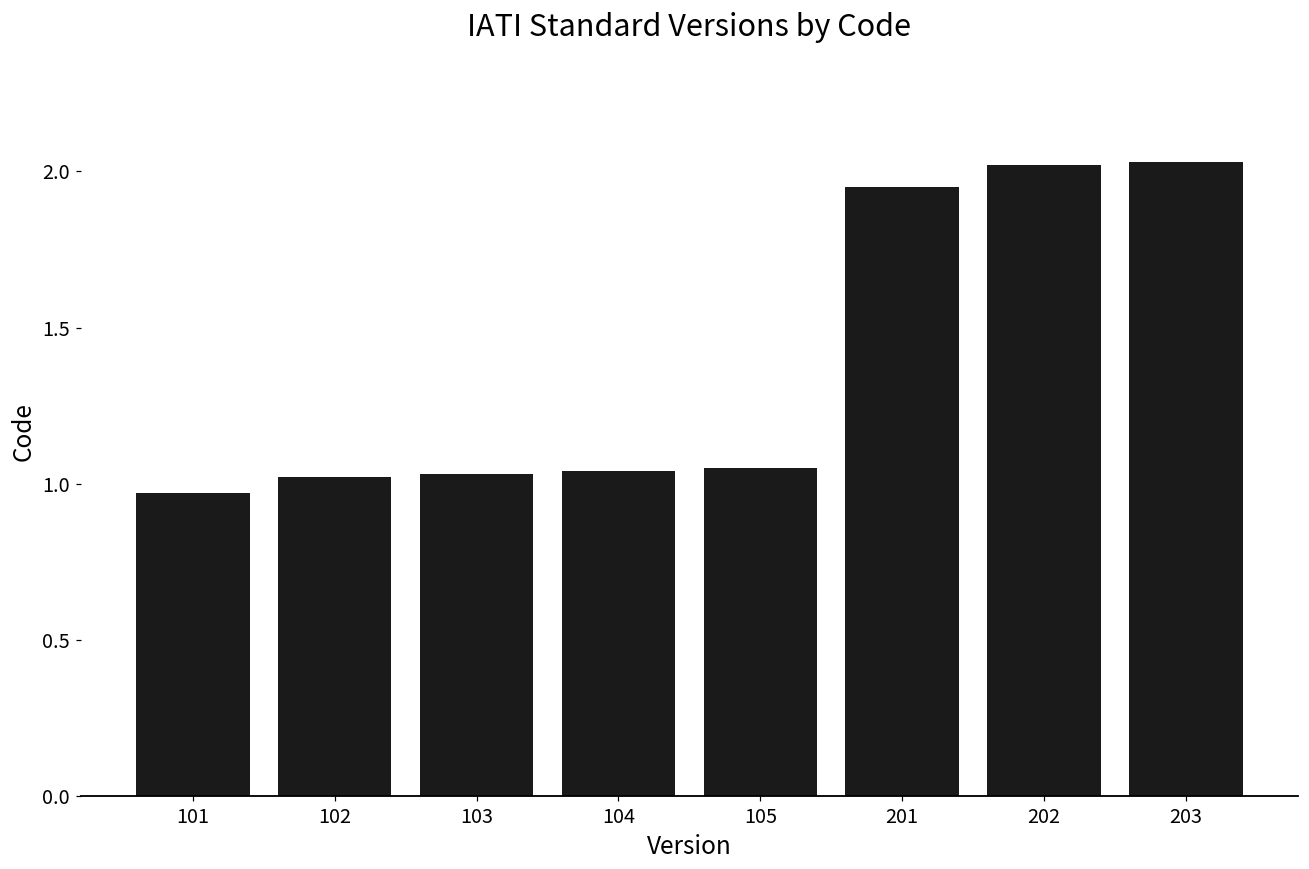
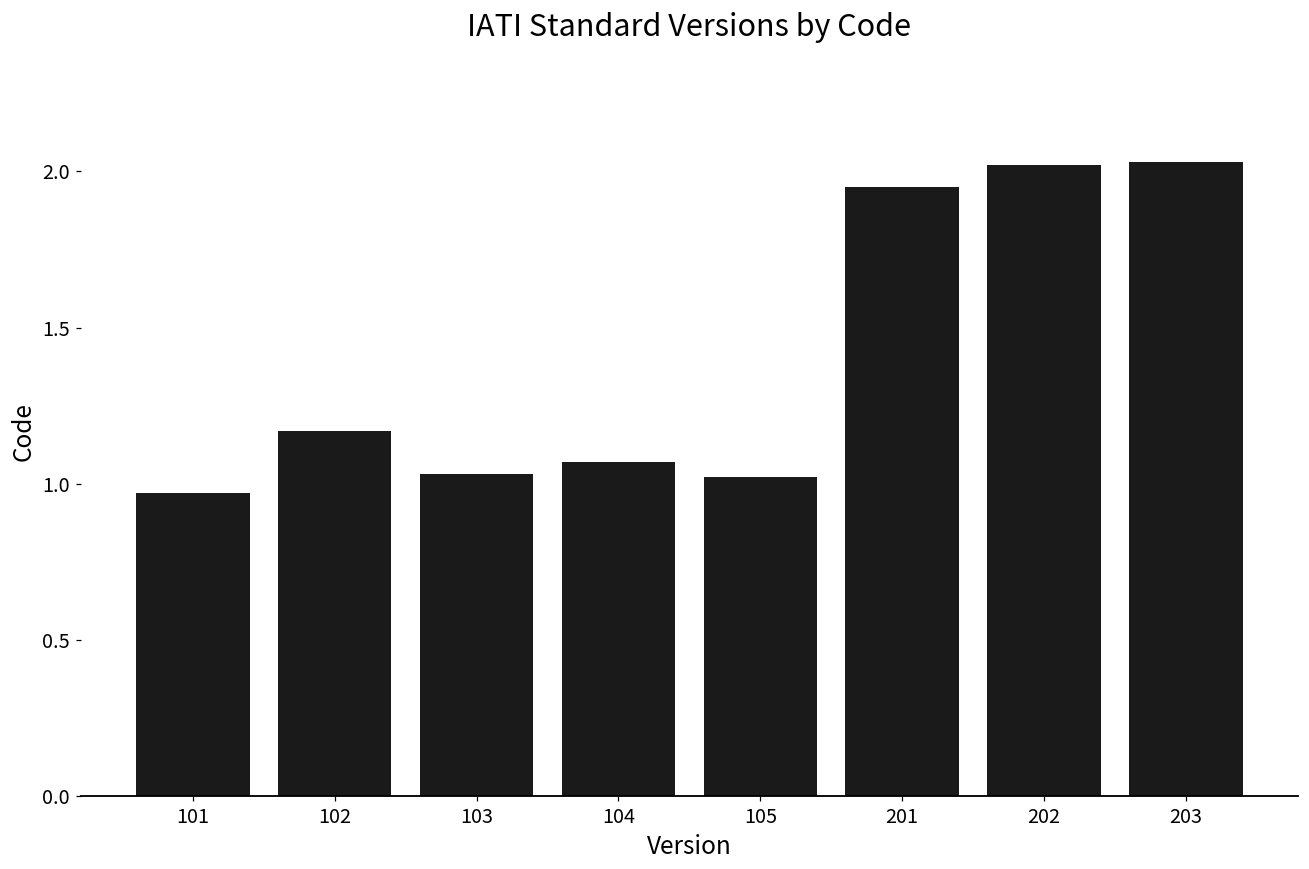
102: 1.02 -> 1.17
104: 1.04 -> 1.07
105: 1.05 -> 1.02
